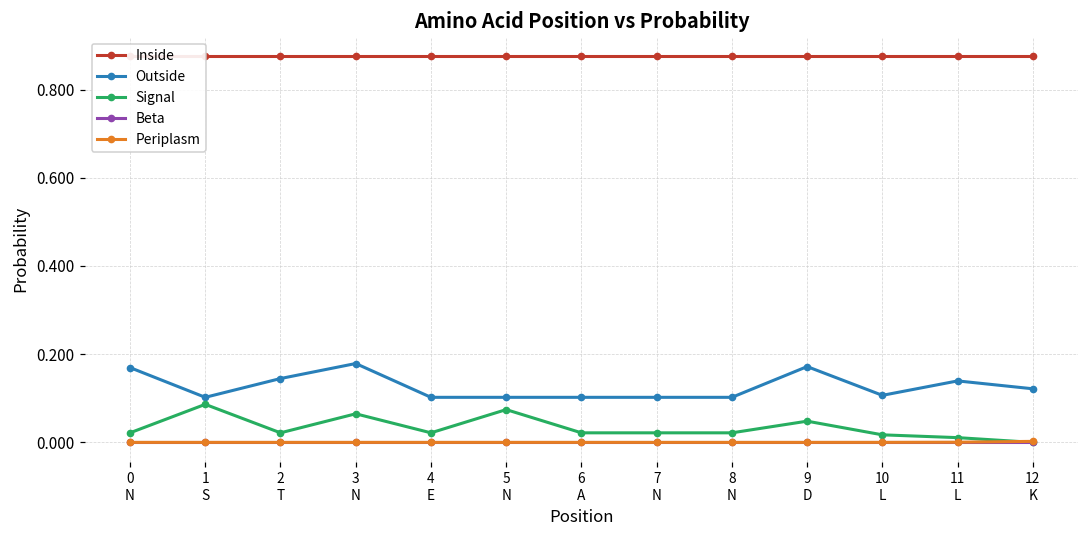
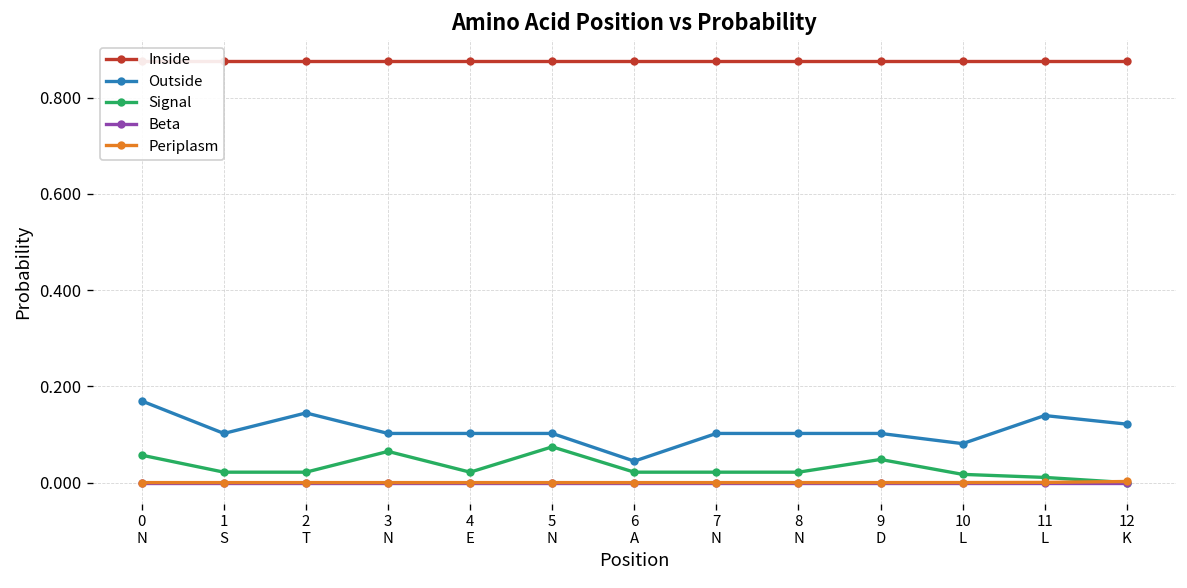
Signal, 0 N: 0.02 -> 0.06
Signal, 1 S: 0.09 -> 0.02
Outside, 3 N: 0.18 -> 0.10
Outside, 6 A: 0.10 -> 0.04
Outside, 9 D: 0.17 -> 0.10
Outside, 10 L: 0.11 -> 0.08
